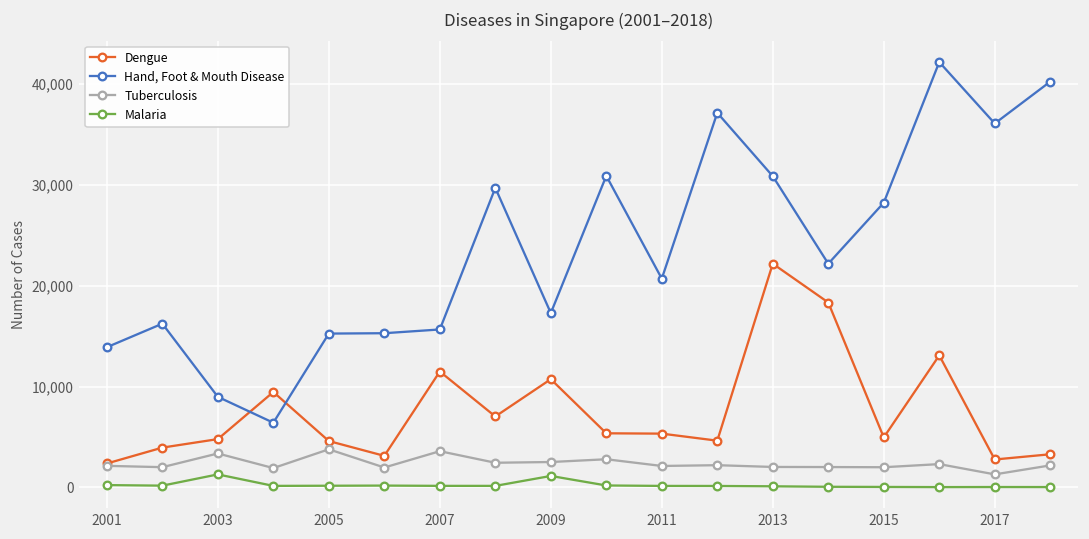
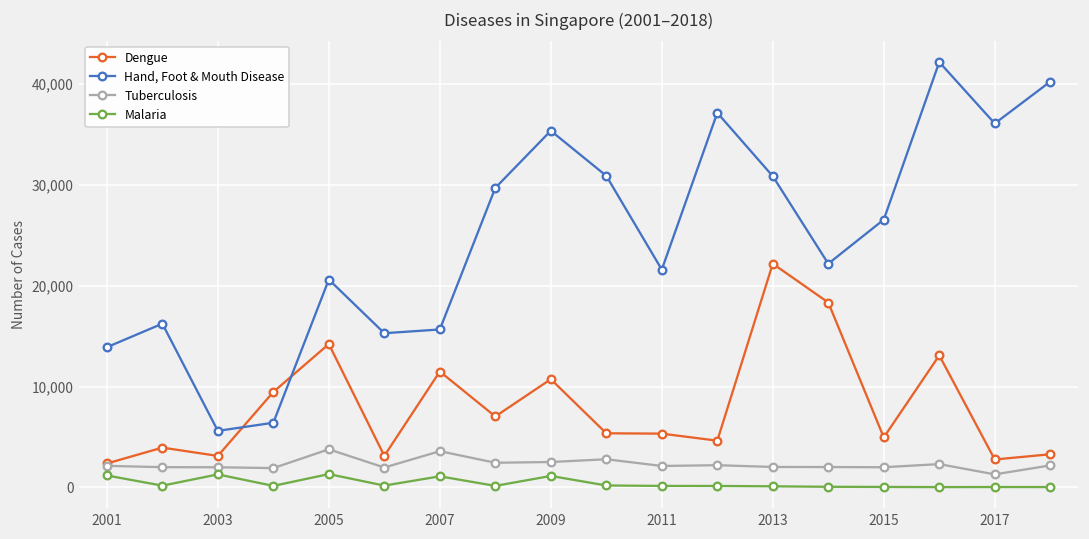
Malaria, 2001: 0 -> 1,000
Dengue, 2003: 5,000 -> 3,000
Hand, Foot & Mouth Disease, 2003: 9,000 -> 6,000
Tuberculosis, 2003: 3,000 -> 2,000
Dengue, 2005: 5,000 -> 14,000
Hand, Foot & Mouth Disease, 2005: 15,000 -> 21,000
Malaria, 2005: 0 -> 1,000
Malaria, 2007: 0 -> 1,000
Hand, Foot & Mouth Disease, 2009: 17,000 -> 35,000
Hand, Foot & Mouth Disease, 2011: 21,000 -> 22,000
Hand, Foot & Mouth Disease, 2015: 28,000 -> 27,000
